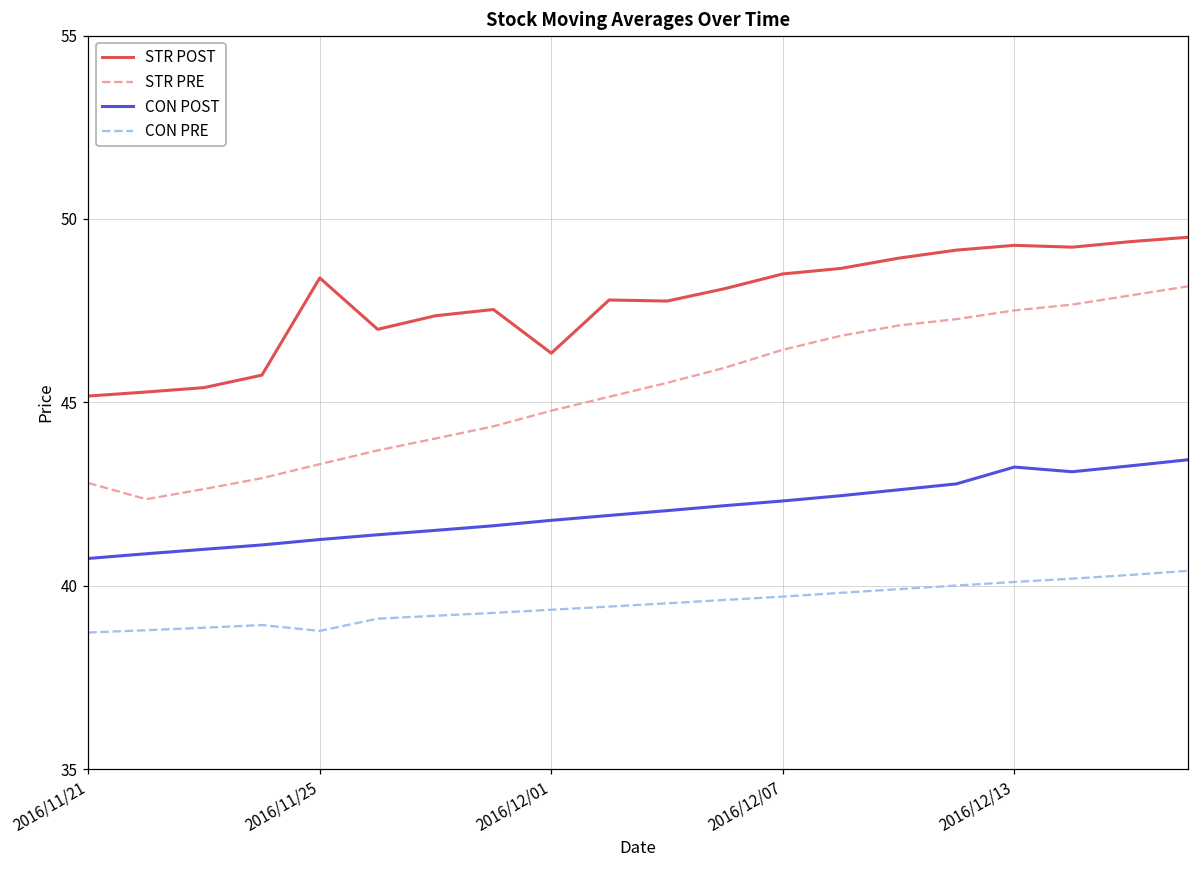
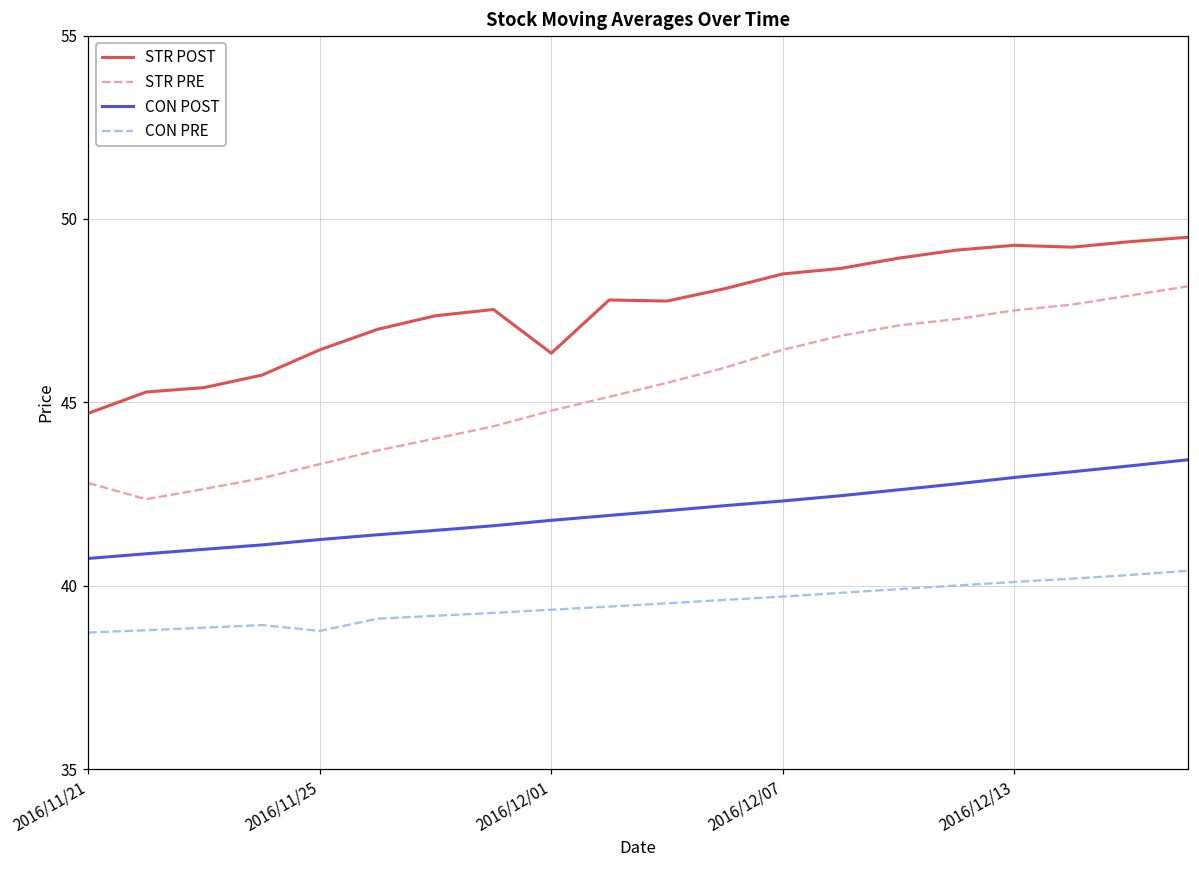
STR POST, 2016/11/21: 45.2 -> 44.7
STR POST, 2016/11/25: 48.4 -> 46.4
CON POST, 2016/12/13: 43.2 -> 43.0
